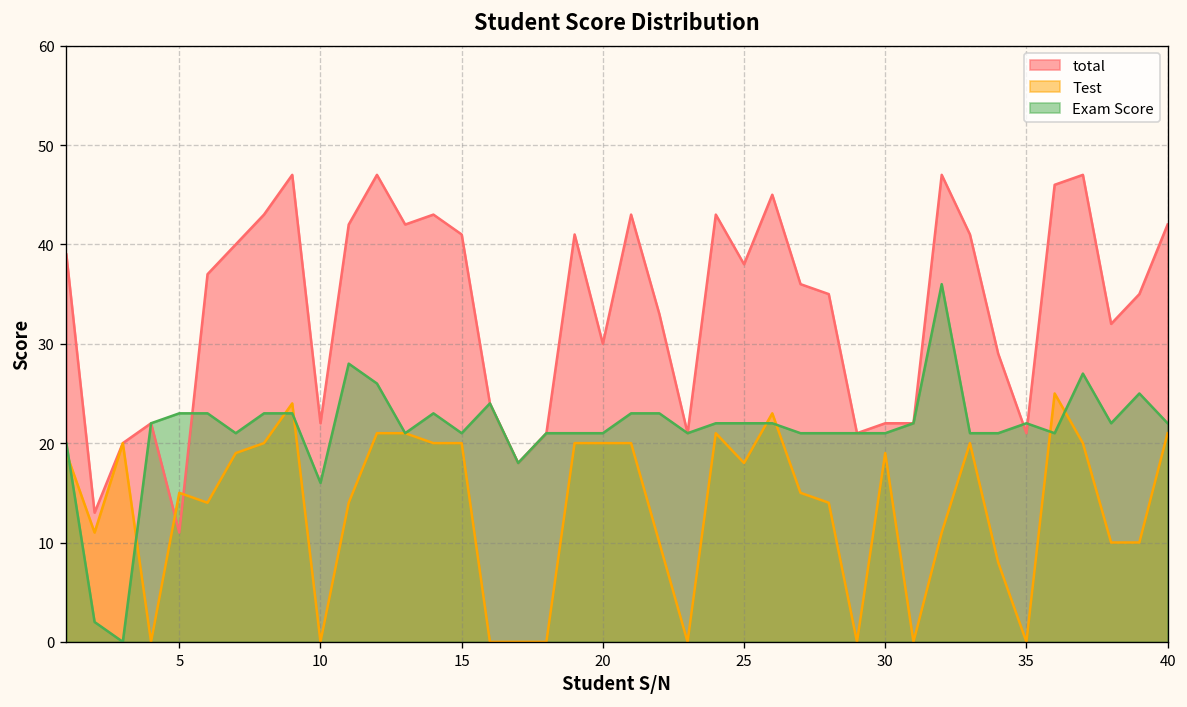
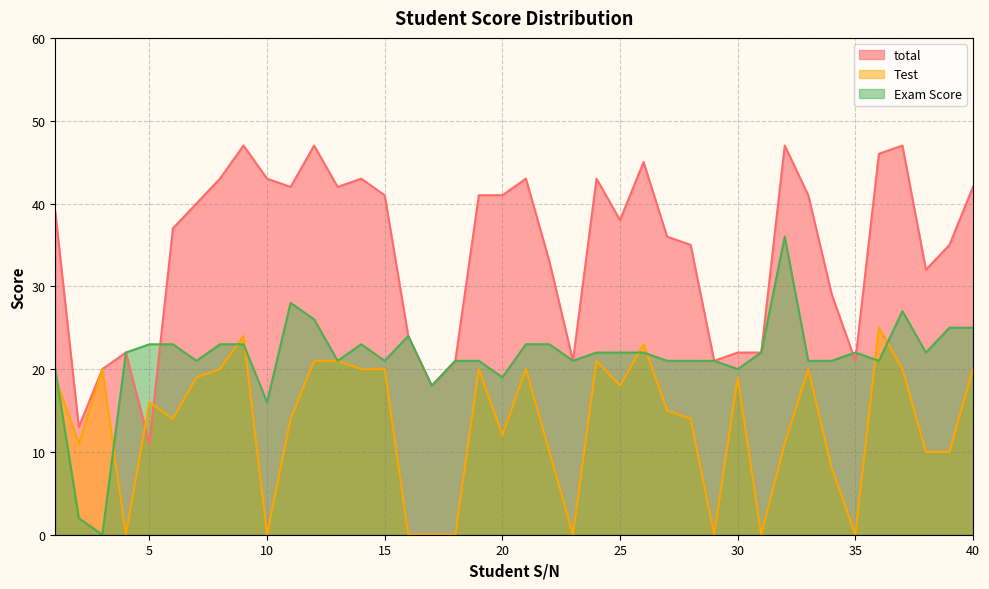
Test, 5: 15 -> 16
total, 10: 22 -> 43
total, 20: 30 -> 41
Test, 20: 20 -> 12
Exam Score, 20: 21 -> 19
Exam Score, 30: 21 -> 20
Test, 40: 21 -> 20
Exam Score, 40: 22 -> 25
